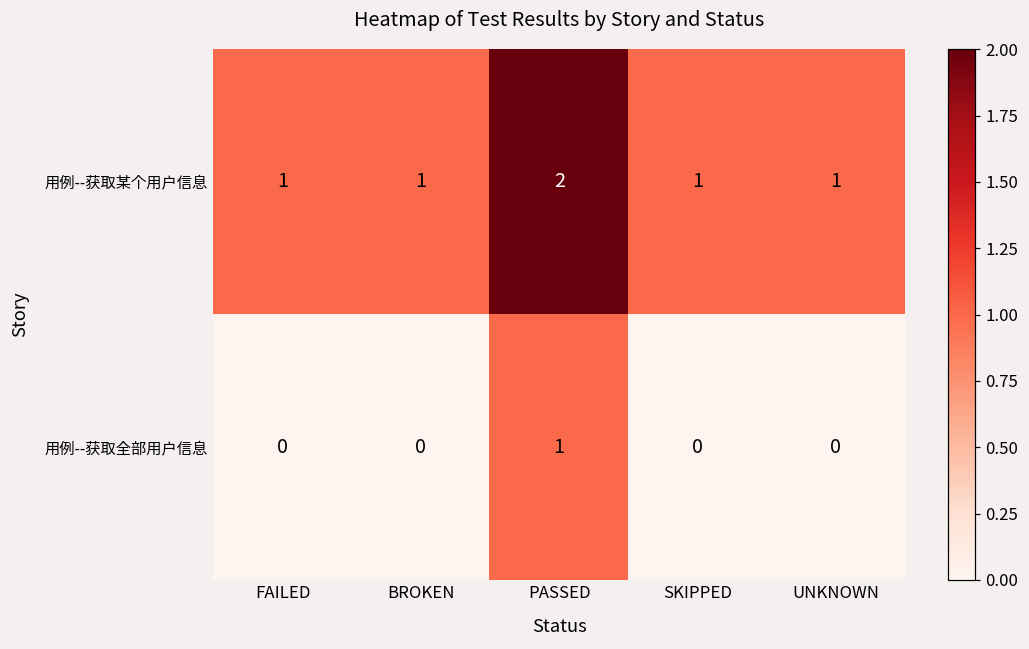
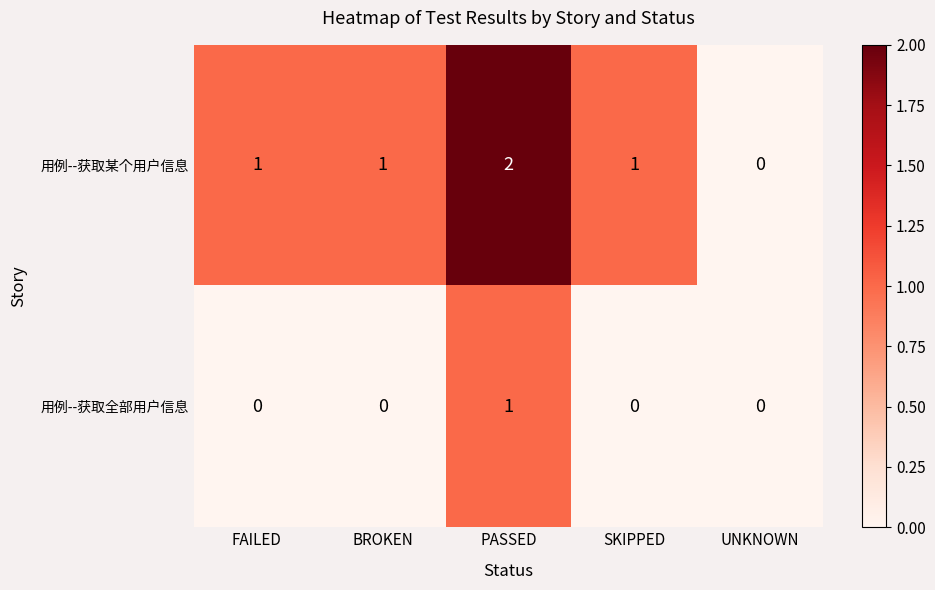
用例--获取某个用户信息, UNKNOWN: 1 -> 0
